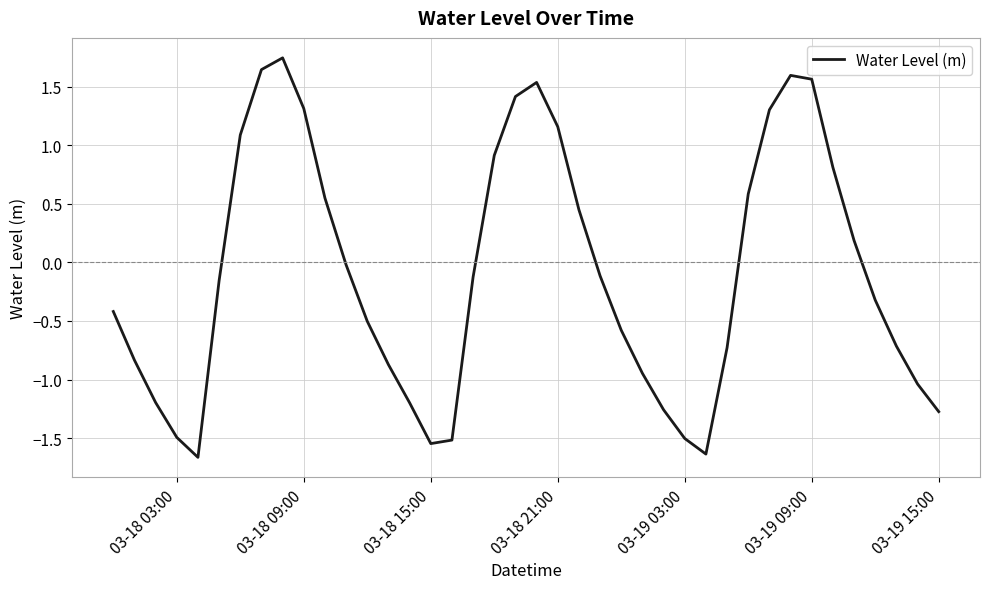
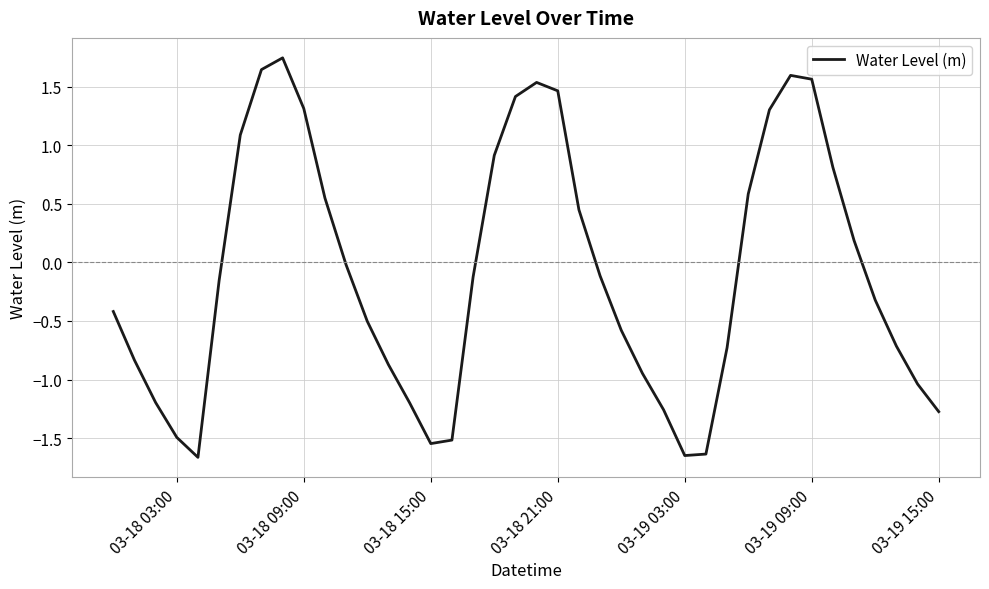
03-18 21:00: 1.16 -> 1.46
03-19 03:00: -1.50 -> -1.65
